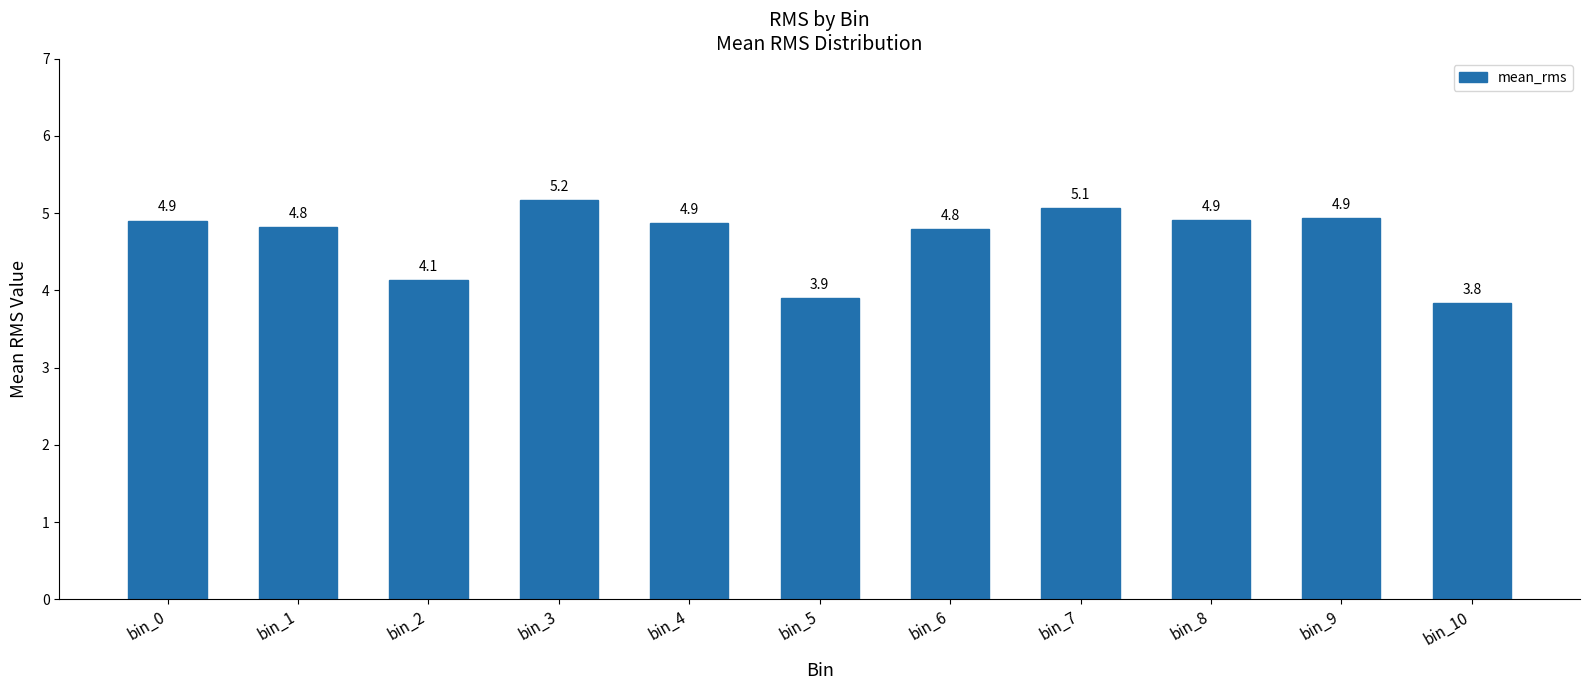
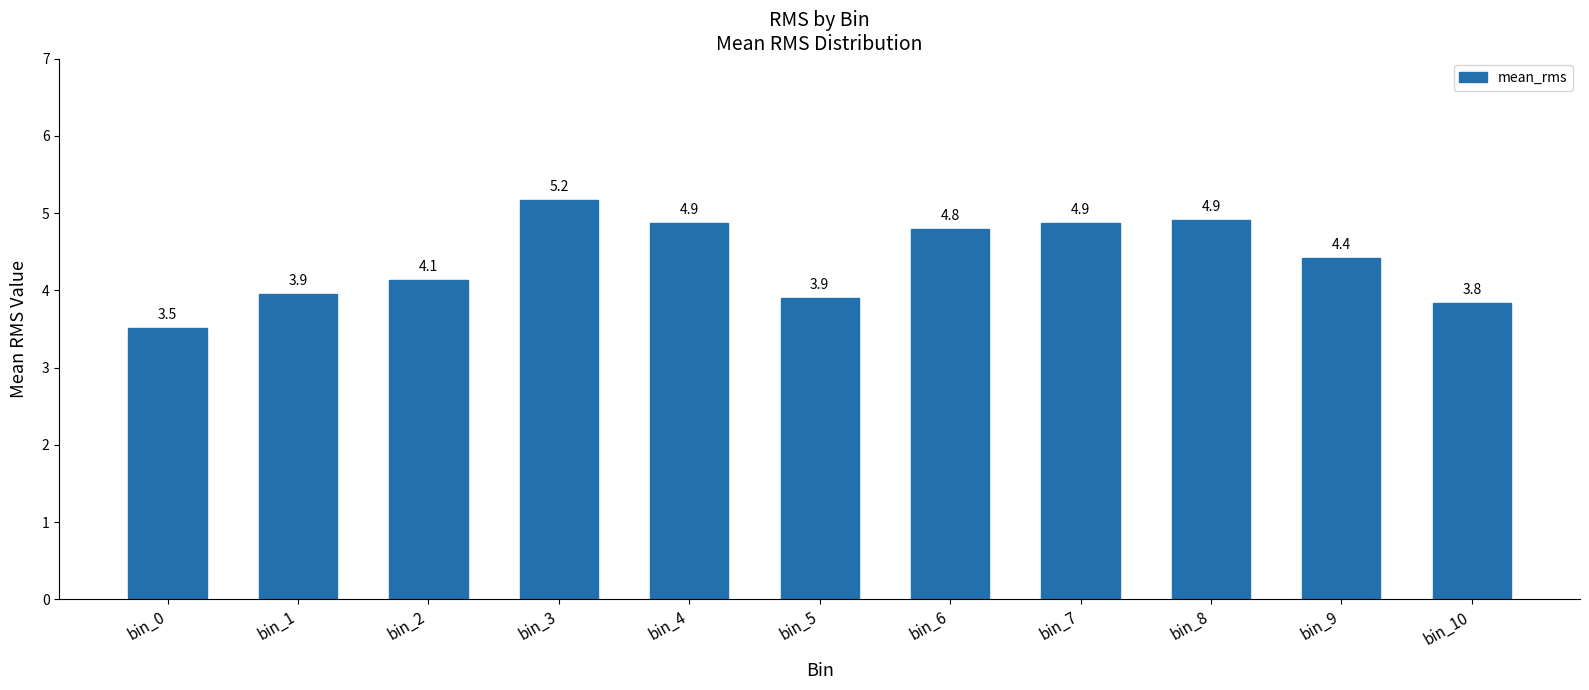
bin_0: 4.9 -> 3.5
bin_1: 4.8 -> 3.9
bin_7: 5.1 -> 4.9
bin_9: 4.9 -> 4.4
